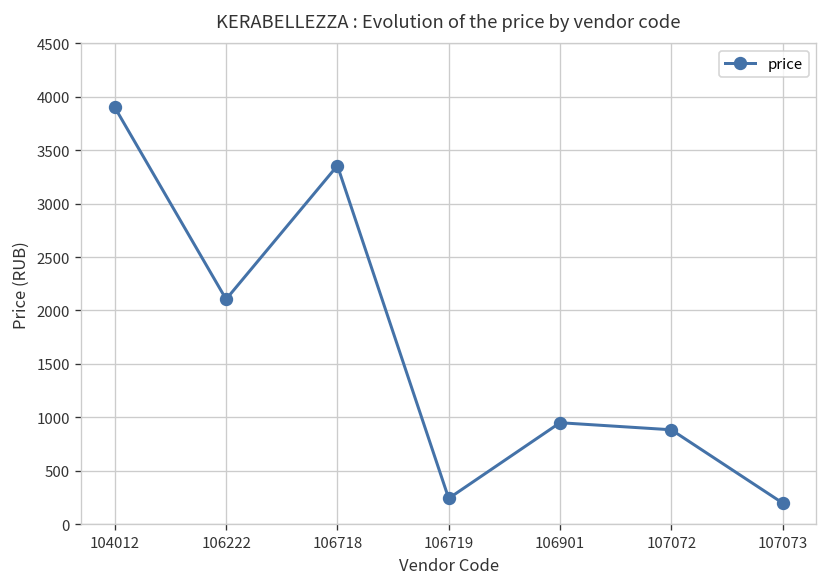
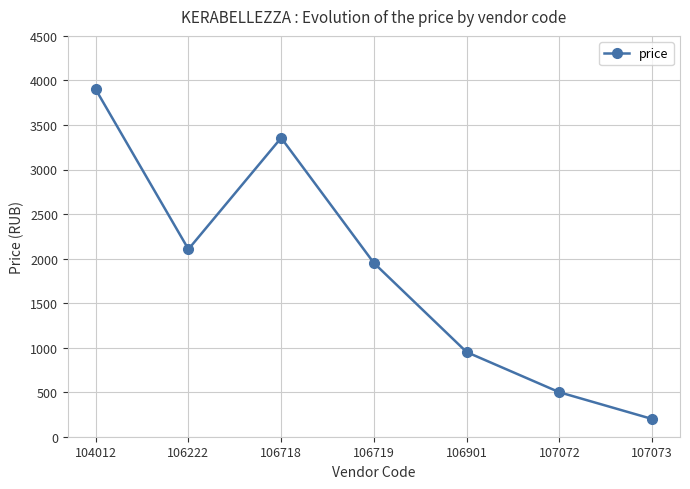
106719: 200 -> 2000
107072: 900 -> 500
